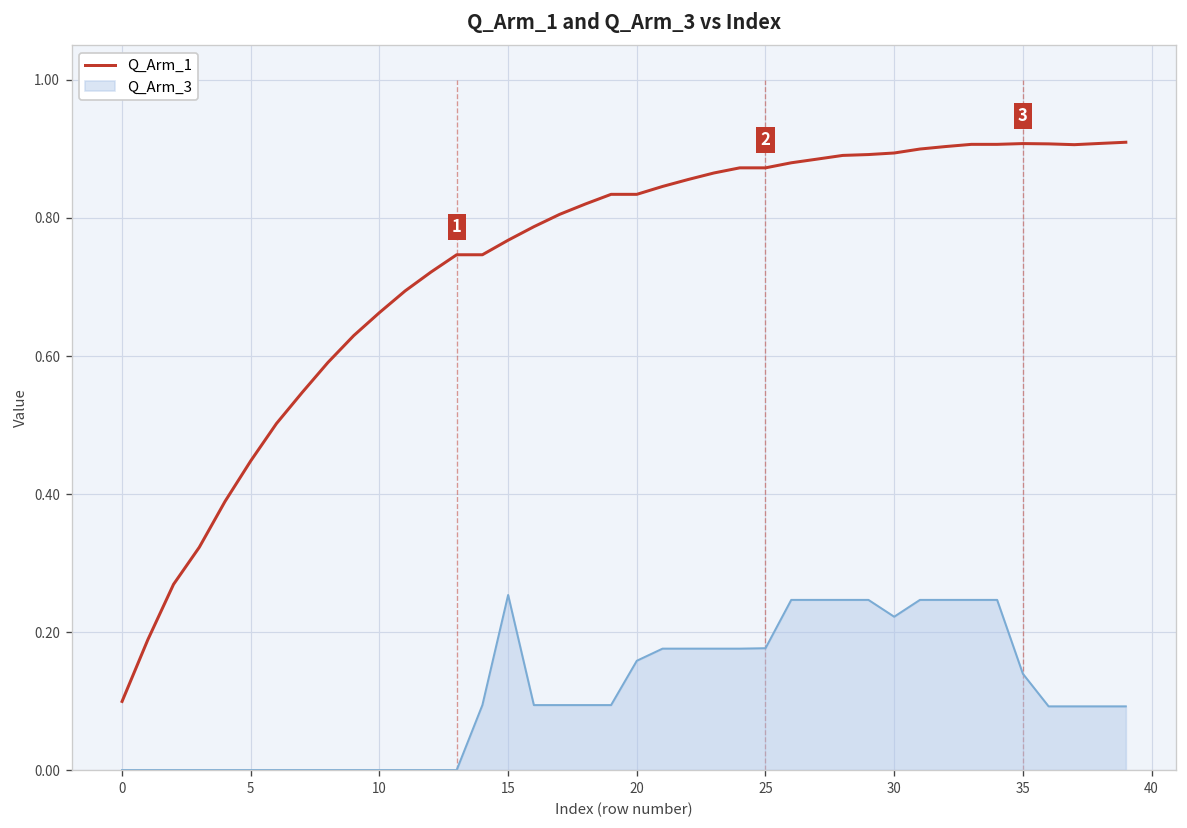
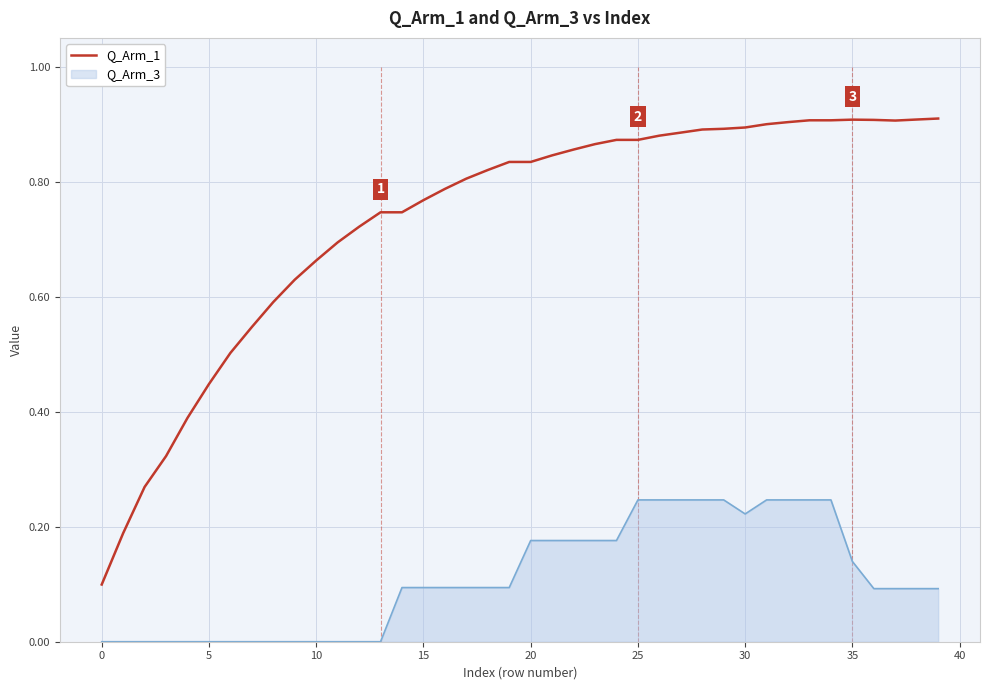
Q_Arm_3, 15: 0.25 -> 0.09
Q_Arm_3, 20: 0.16 -> 0.18
Q_Arm_3, 25: 0.18 -> 0.25
